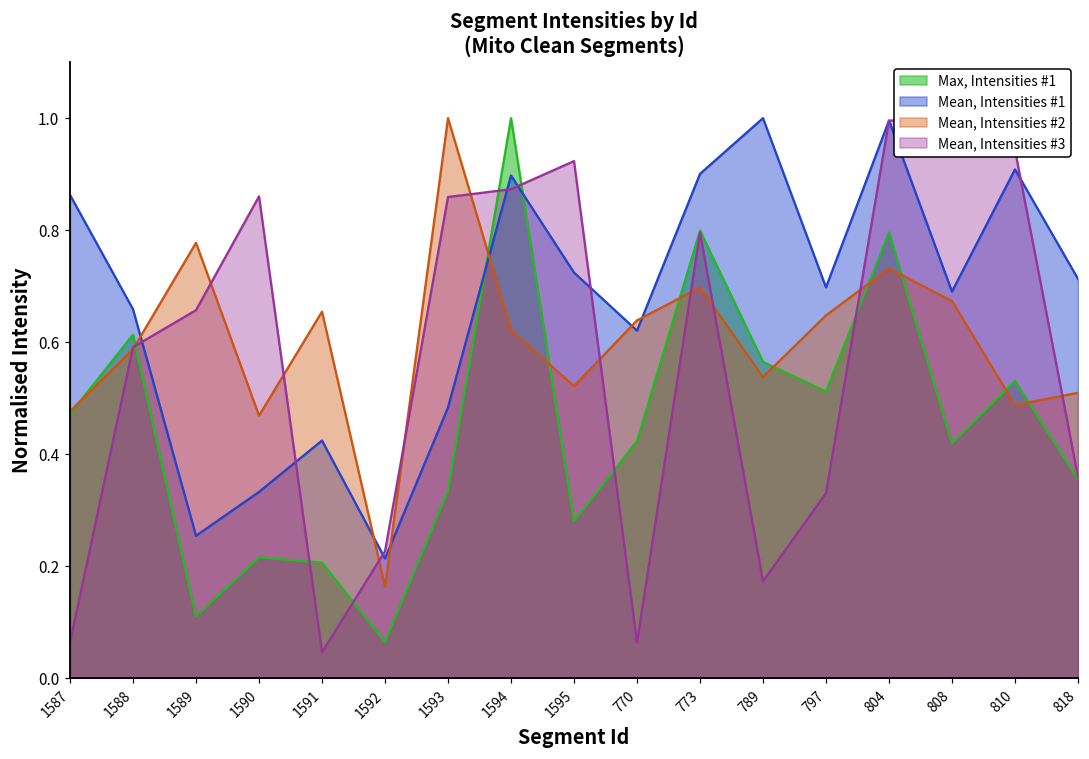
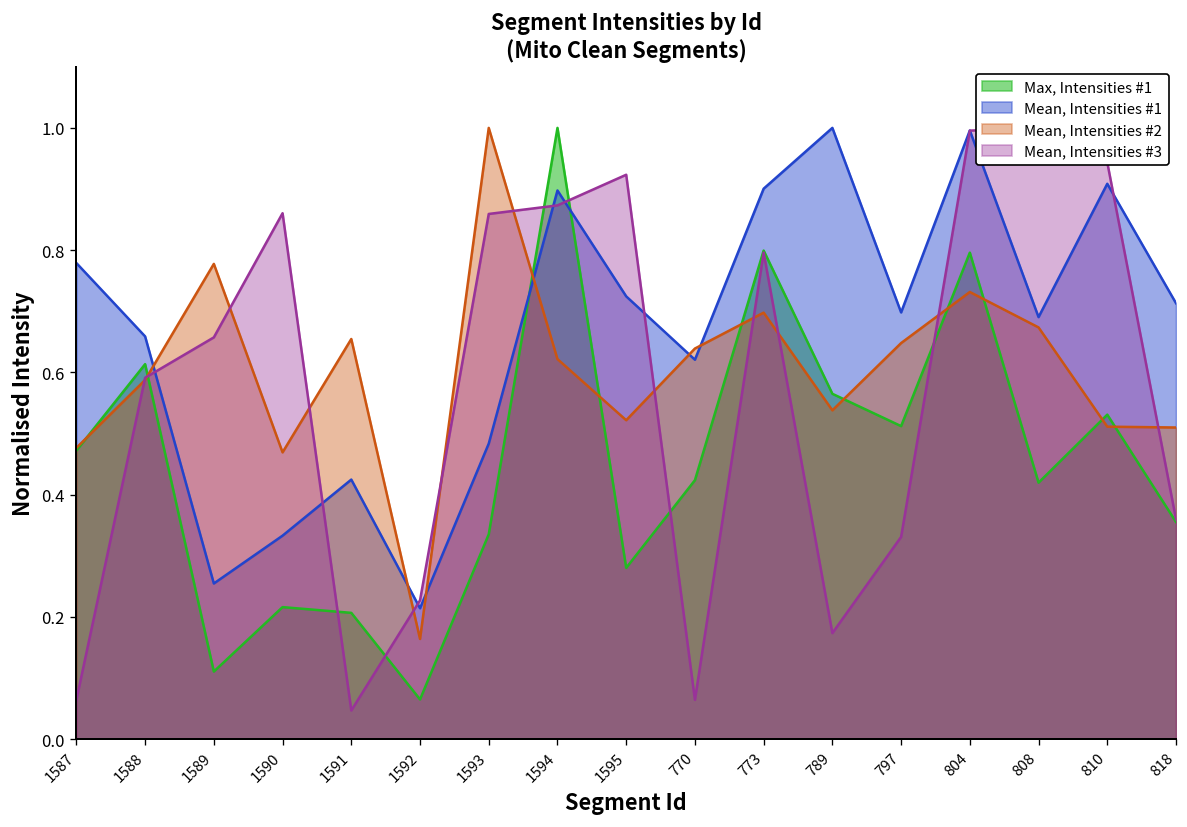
Mean, Intensities #1, 1587: 0.86 -> 0.78
Mean, Intensities #2, 810: 0.49 -> 0.51
